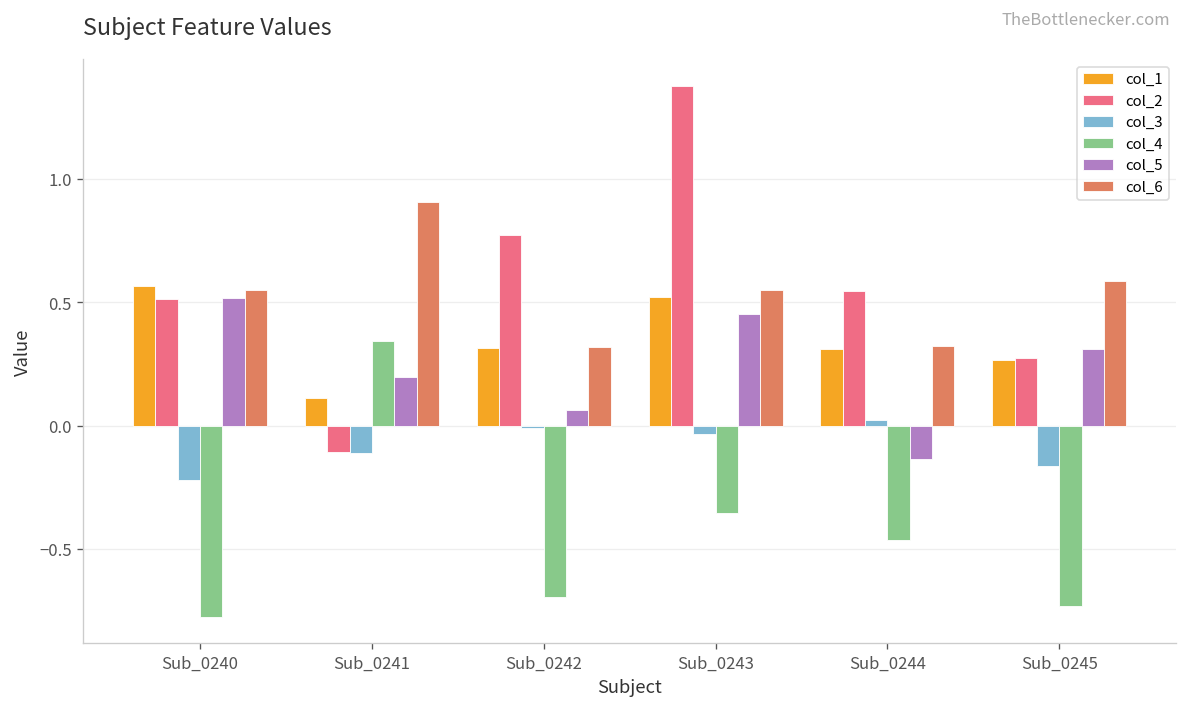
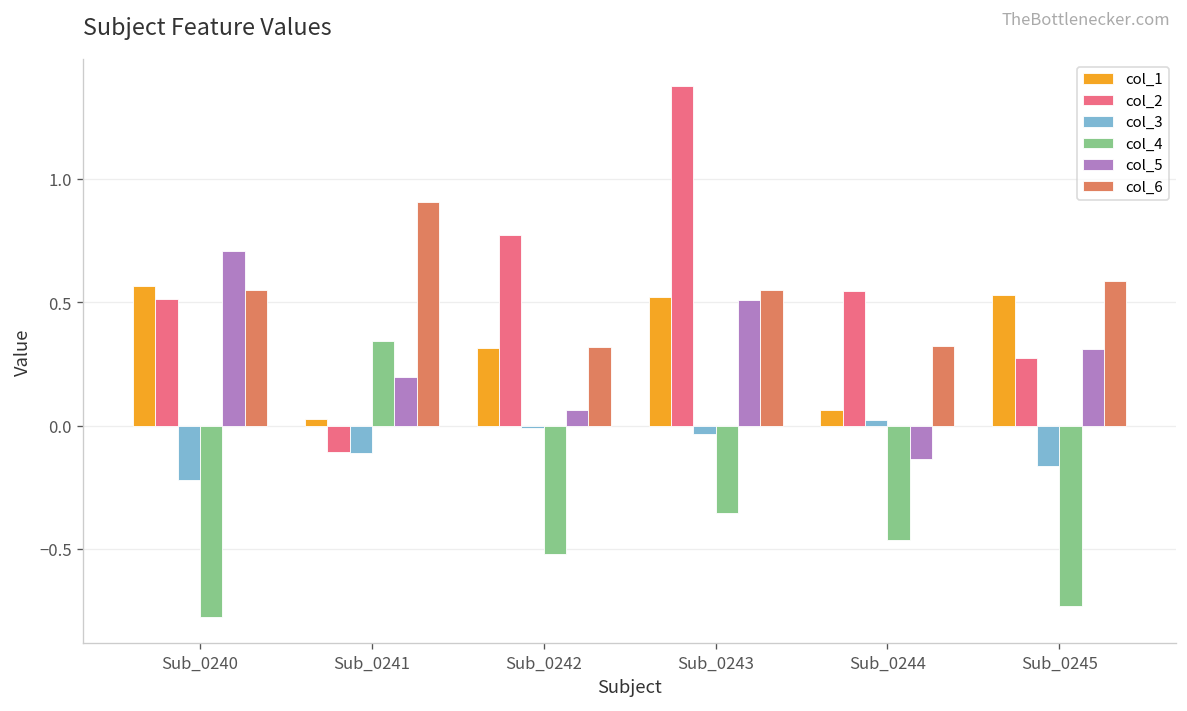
col_5, Sub_0240: 0.52 -> 0.71
col_1, Sub_0241: 0.11 -> 0.03
col_4, Sub_0242: -0.69 -> -0.52
col_5, Sub_0243: 0.45 -> 0.51
col_1, Sub_0244: 0.31 -> 0.06
col_1, Sub_0245: 0.27 -> 0.53
